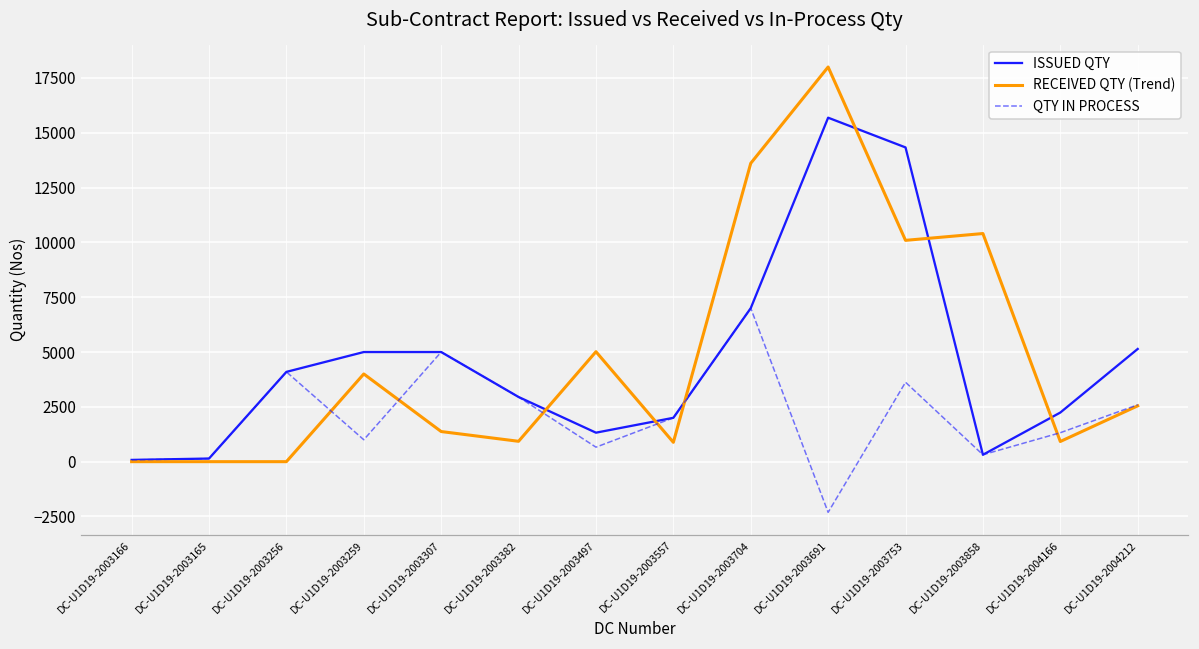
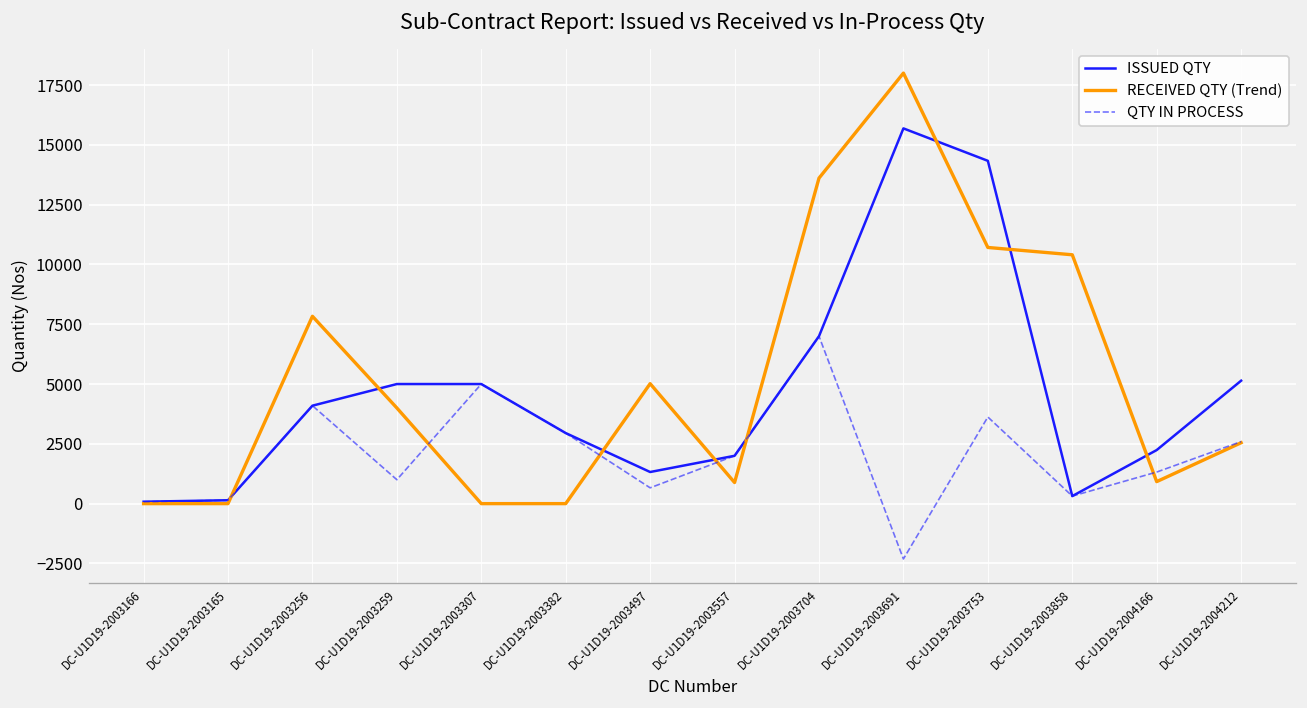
RECEIVED QTY (Trend), DC-U1D19-2003256: 0 -> 7800
RECEIVED QTY (Trend), DC-U1D19-2003307: 1400 -> 0
RECEIVED QTY (Trend), DC-U1D19-2003382: 900 -> 0
RECEIVED QTY (Trend), DC-U1D19-2003753: 10100 -> 10700
